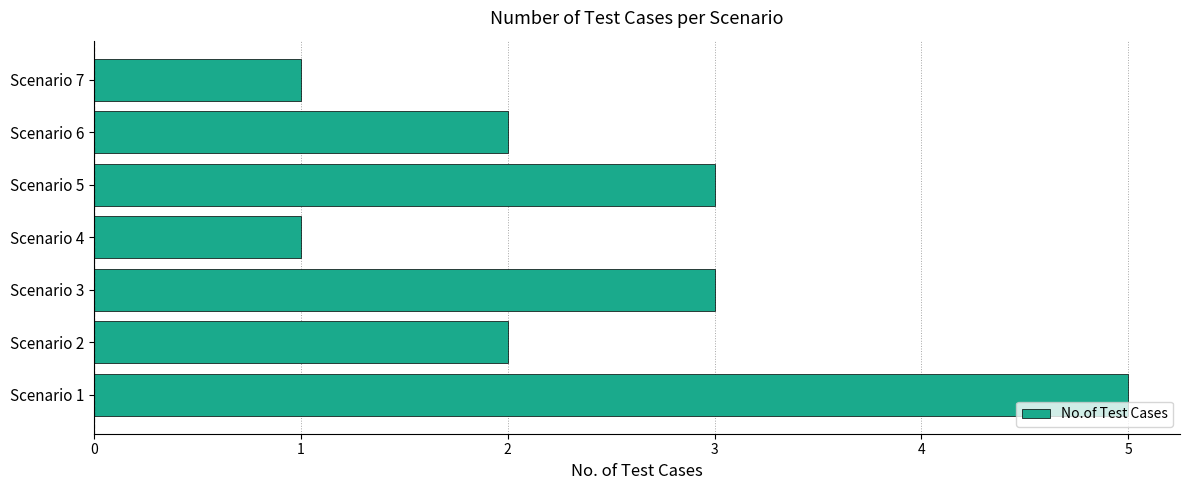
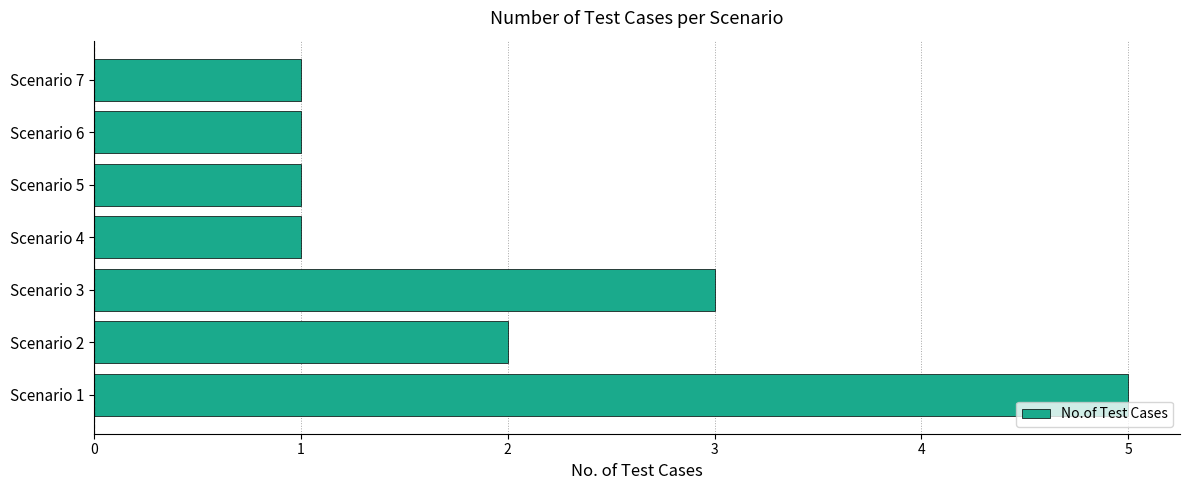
Scenario 6: 2 -> 1
Scenario 5: 3 -> 1
